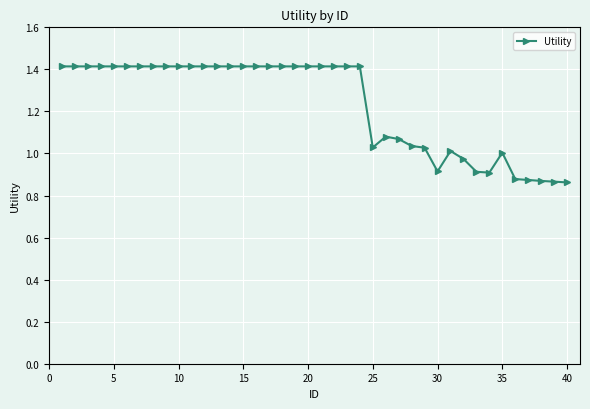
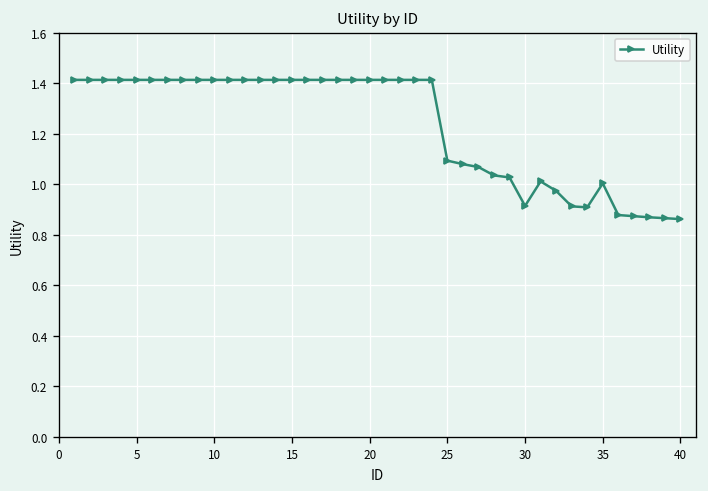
25: 1.03 -> 1.09
